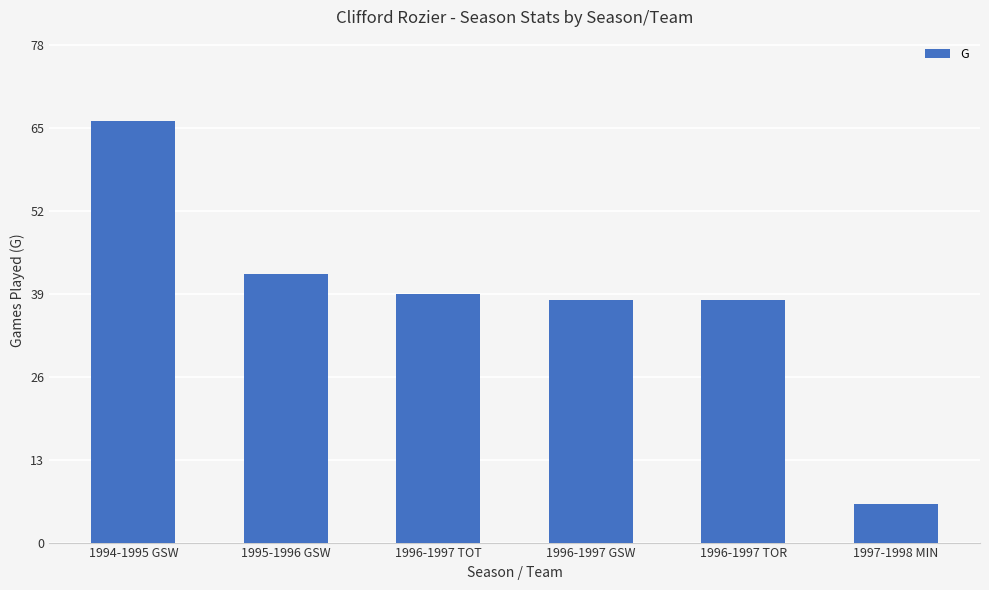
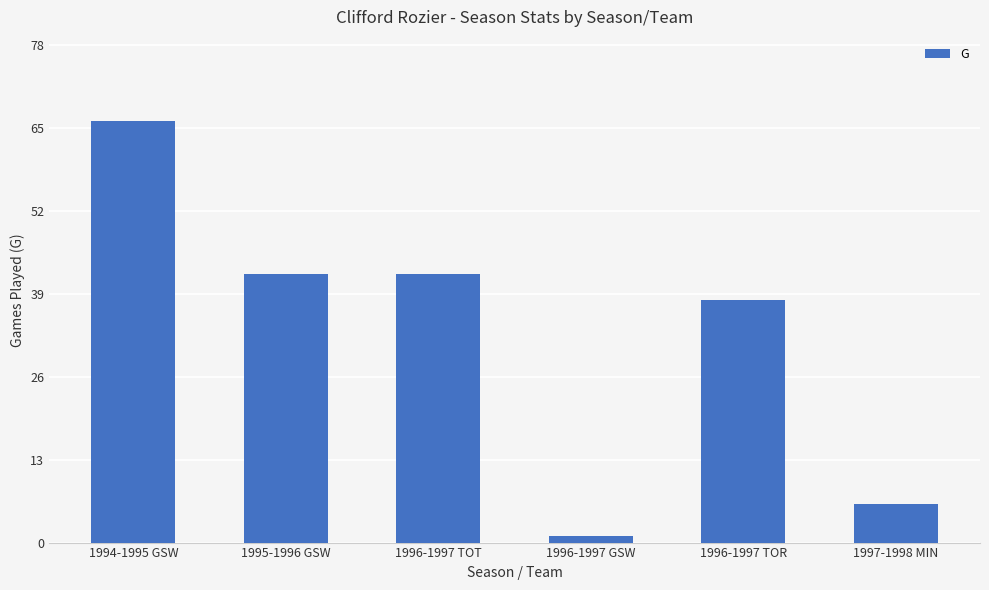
1996-1997 TOT: 39 -> 42
1996-1997 GSW: 38 -> 1
